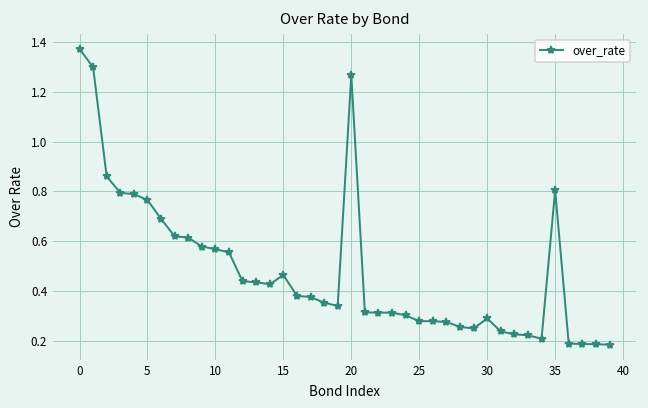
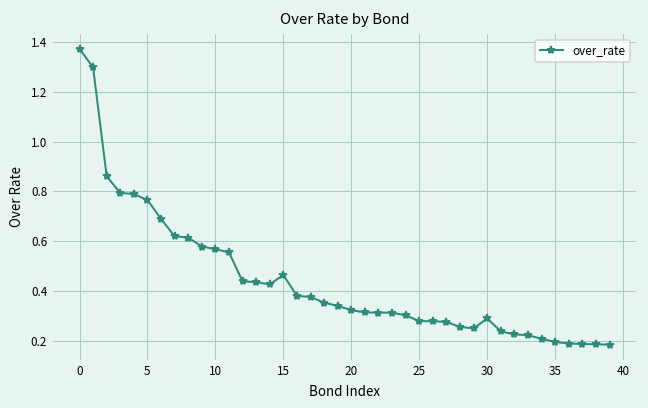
20: 1.27 -> 0.32
35: 0.80 -> 0.19
